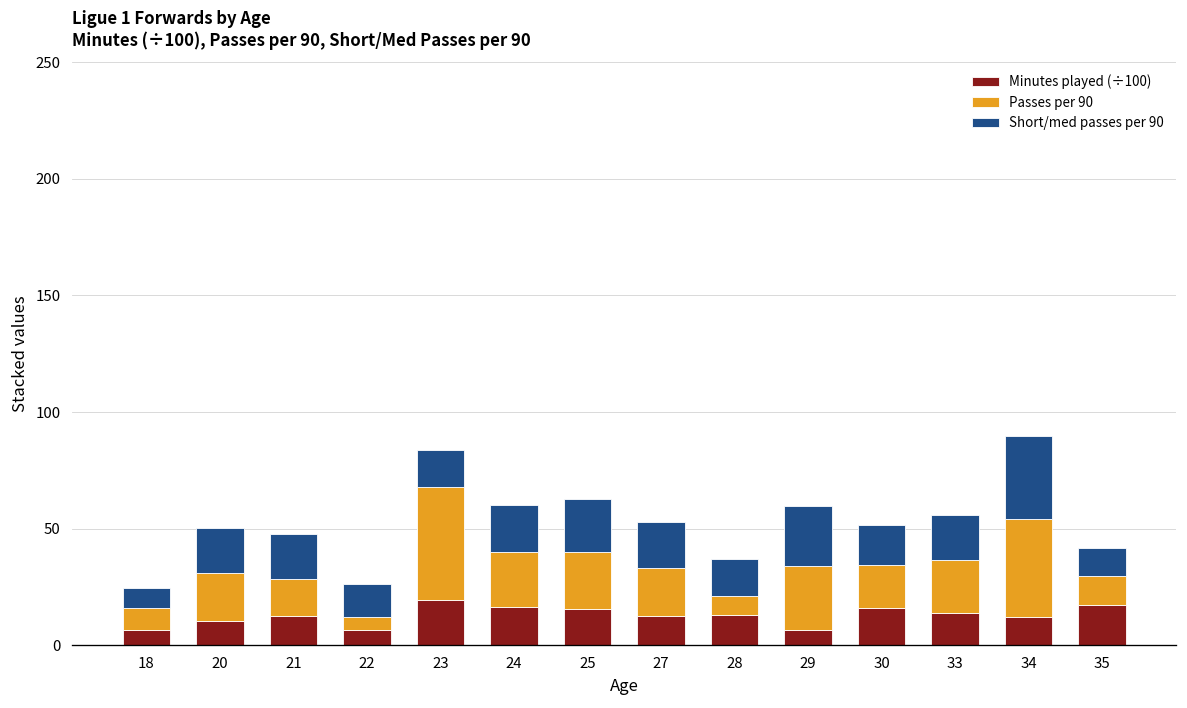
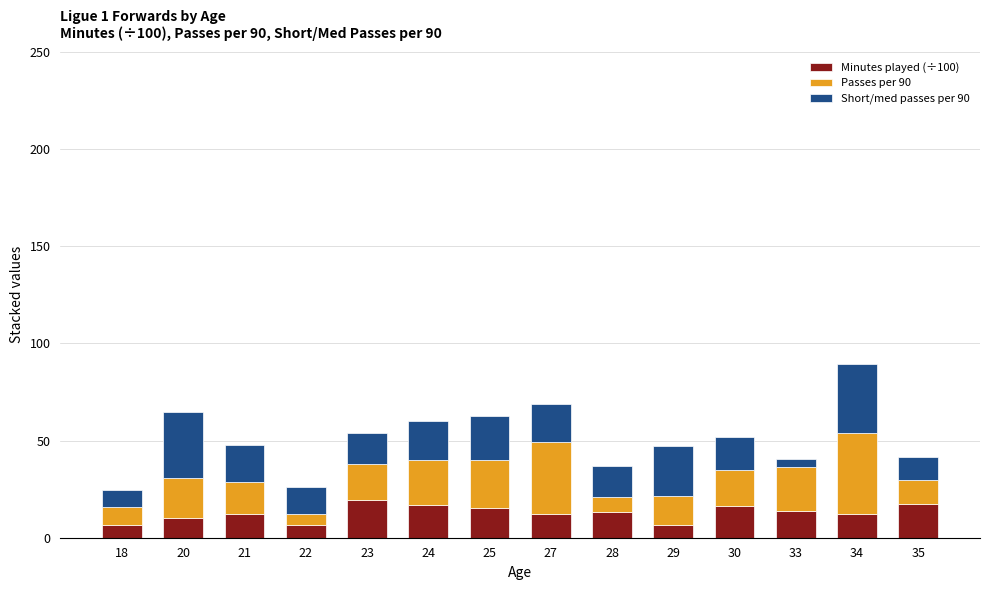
Short/med passes per 90, 20: 19 -> 34
Passes per 90, 23: 48 -> 18
Passes per 90, 27: 21 -> 37
Passes per 90, 29: 27 -> 15
Short/med passes per 90, 33: 20 -> 4
